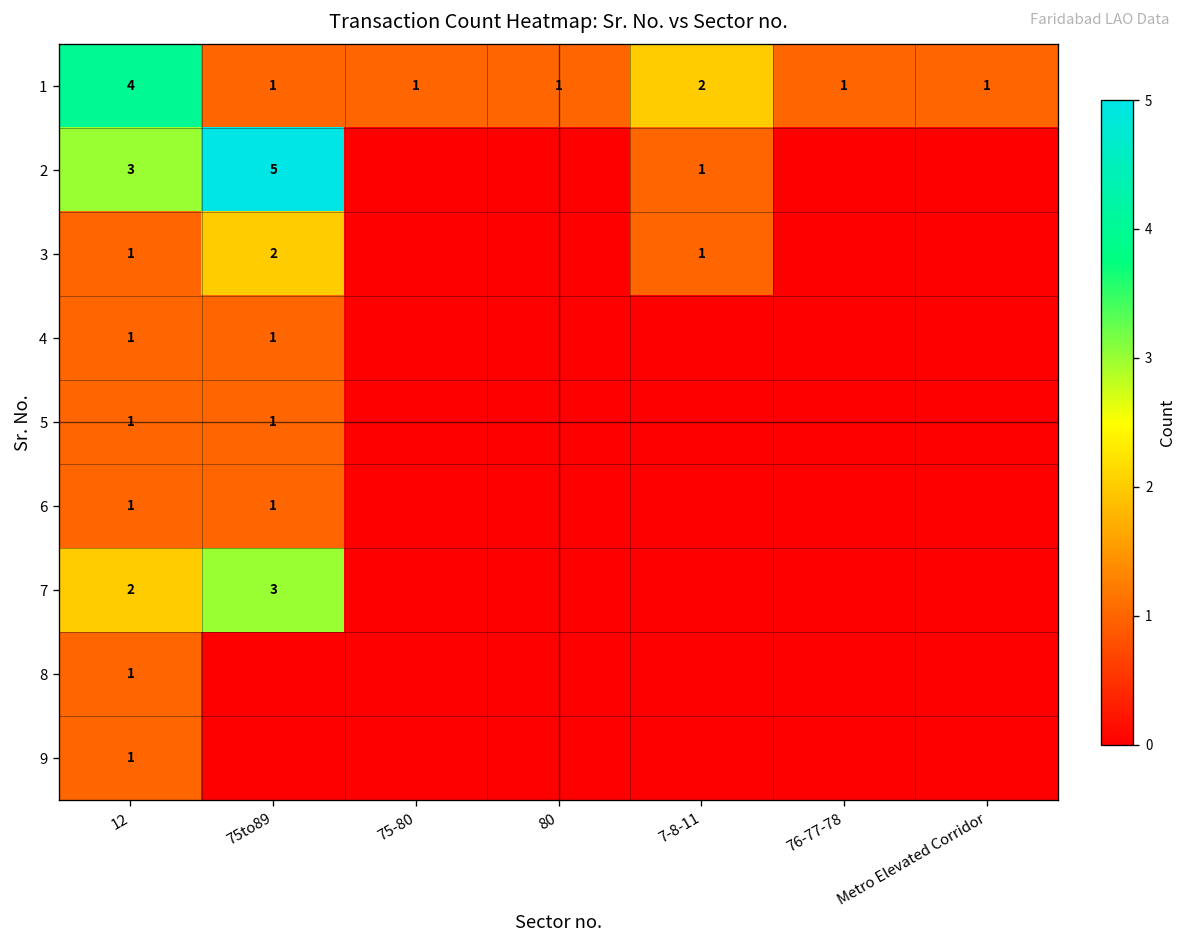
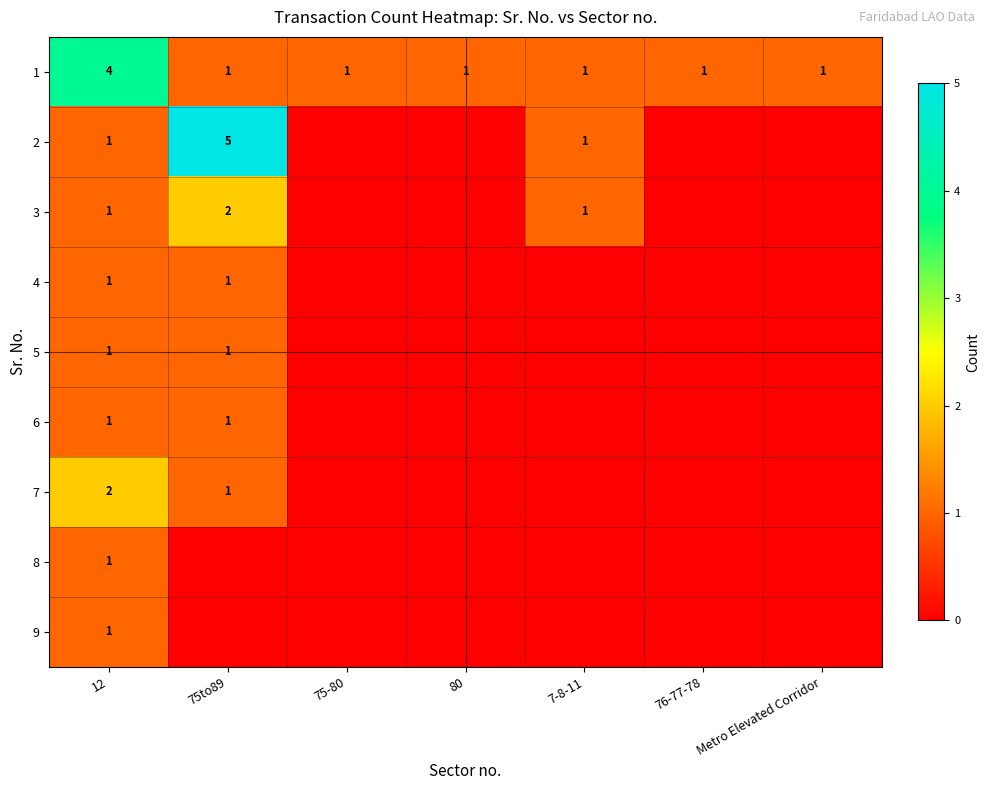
1, 7-8-11: 2 -> 1
2, 12: 3 -> 1
7, 75to89: 3 -> 1
